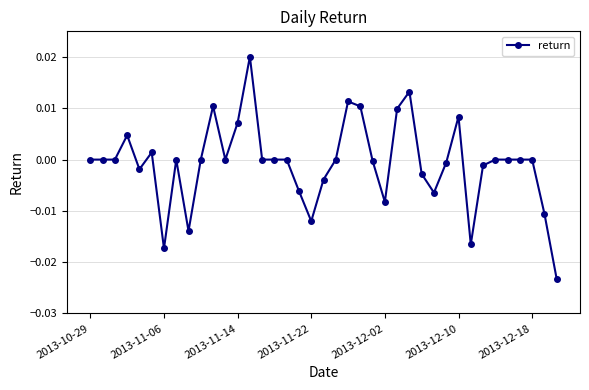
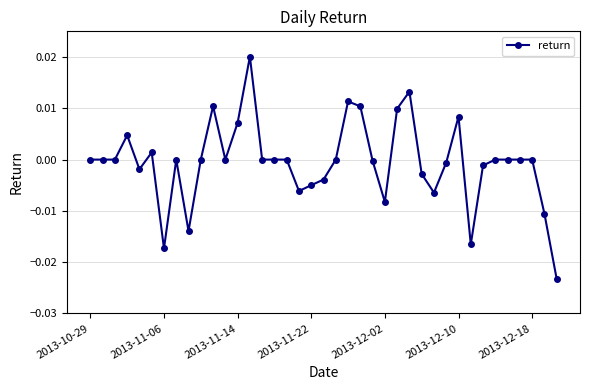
2013-11-22: -0.012 -> -0.005
